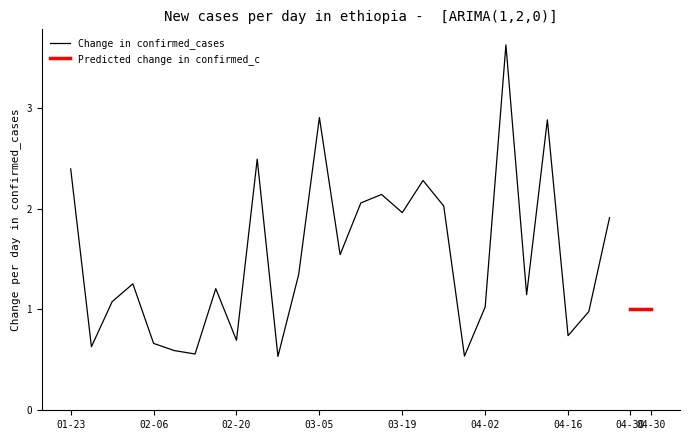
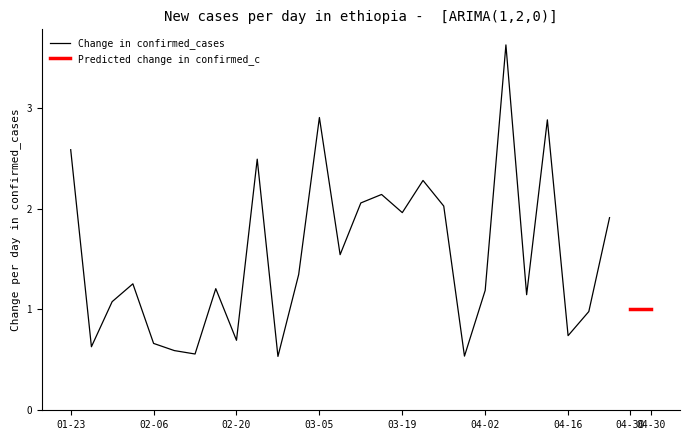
Change in confirmed_cases, 01-23: 2.39 -> 2.58
Change in confirmed_cases, 04-02: 1.03 -> 1.19
